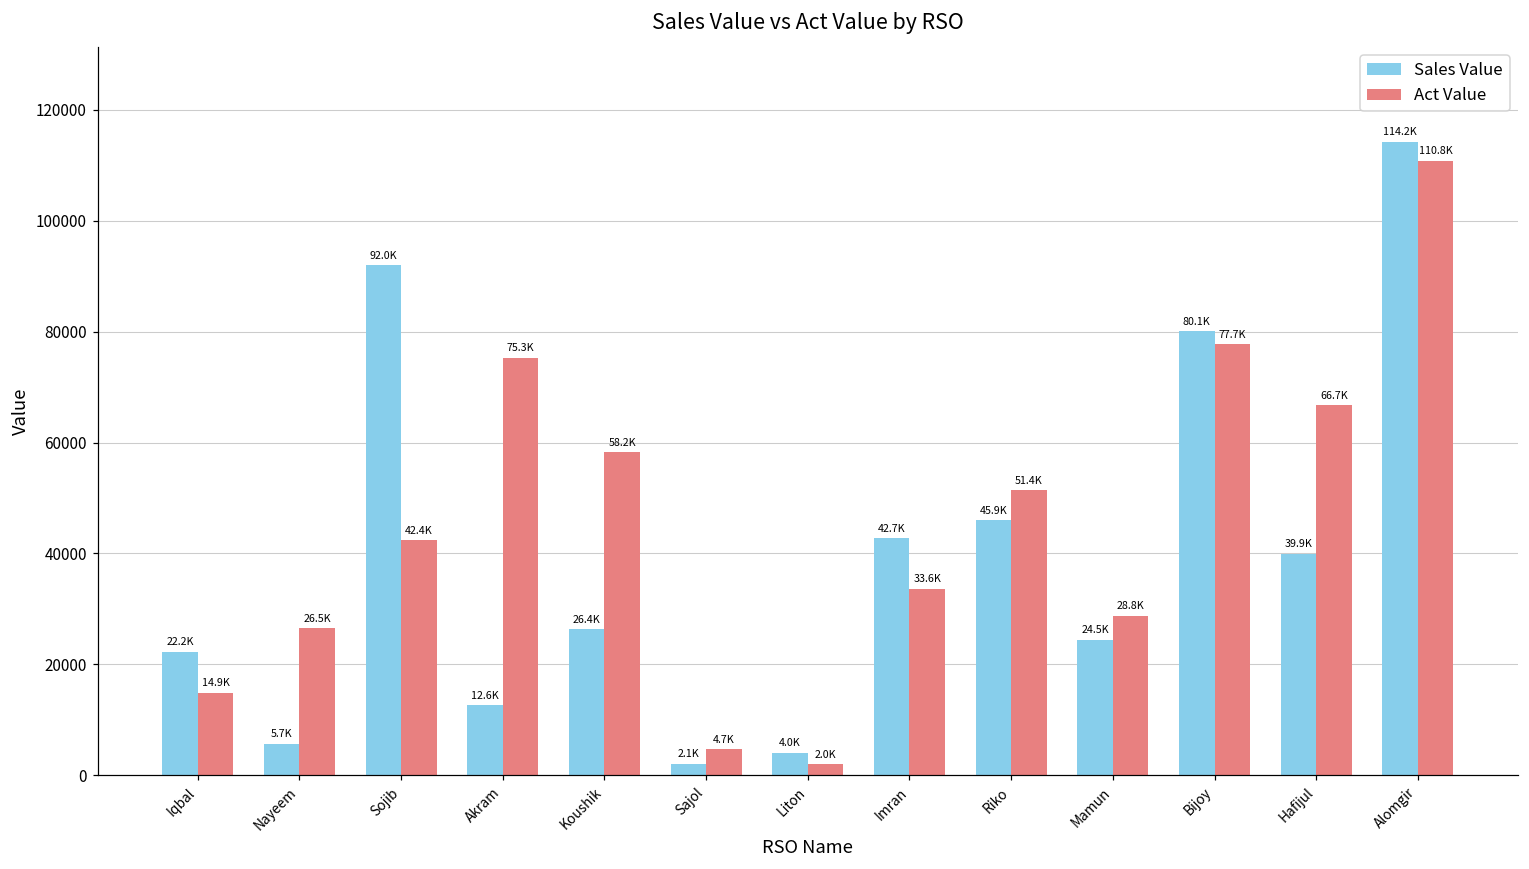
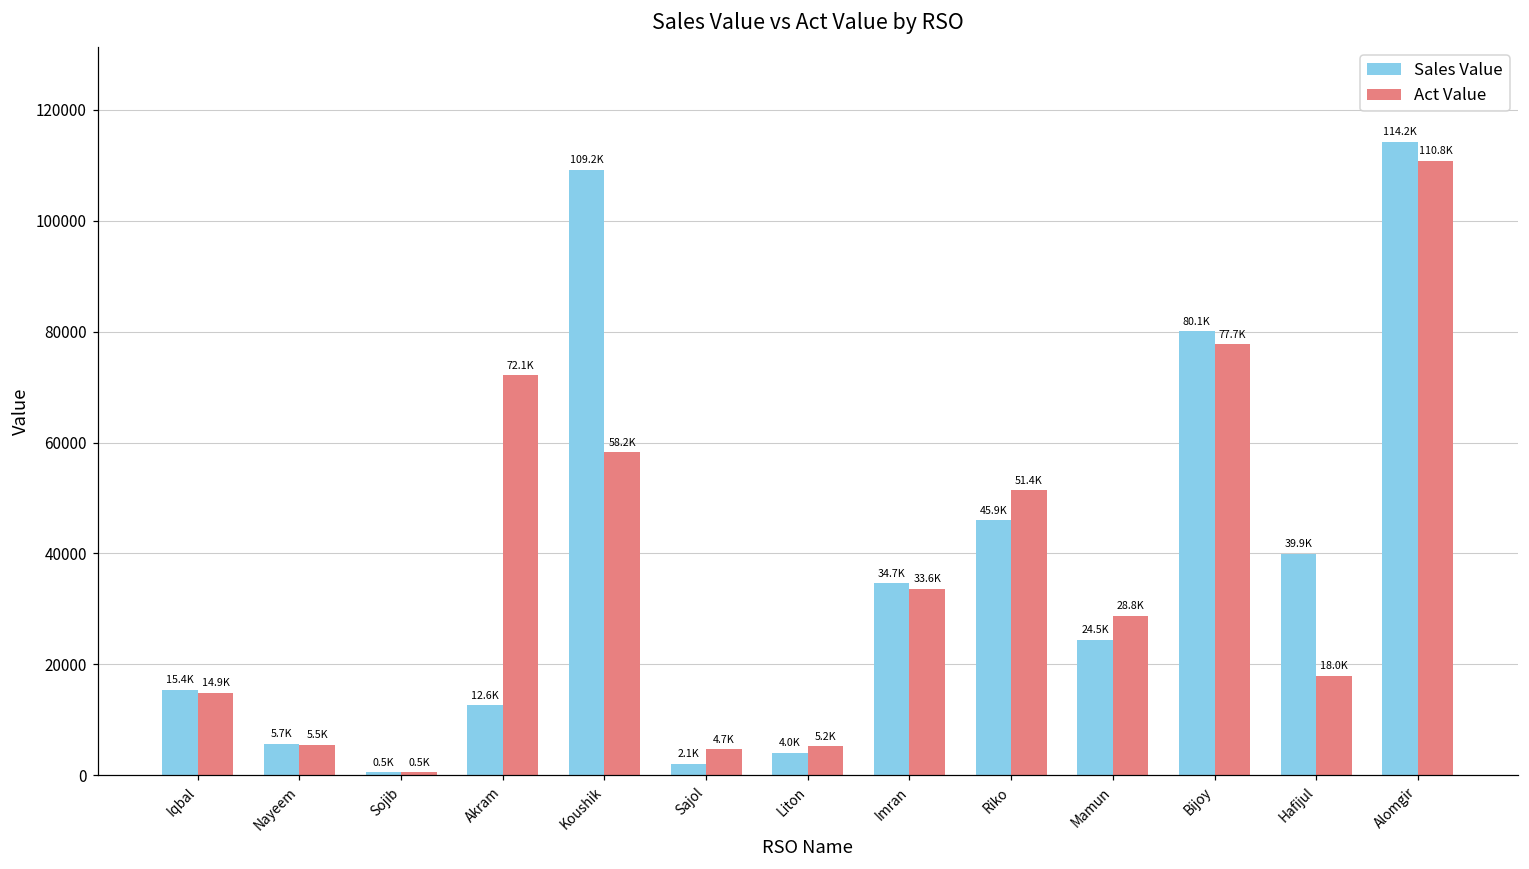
Sales Value, Iqbal: 22.2K -> 15.4K
Act Value, Nayeem: 26.5K -> 5.5K
Sales Value, Sojib: 92.0K -> 0.5K
Act Value, Sojib: 42.4K -> 0.5K
Act Value, Akram: 75.3K -> 72.1K
Sales Value, Koushik: 26.4K -> 109.2K
Act Value, Liton: 2.0K -> 5.2K
Sales Value, Imran: 42.7K -> 34.7K
Act Value, Hafijul: 66.7K -> 18.0K
